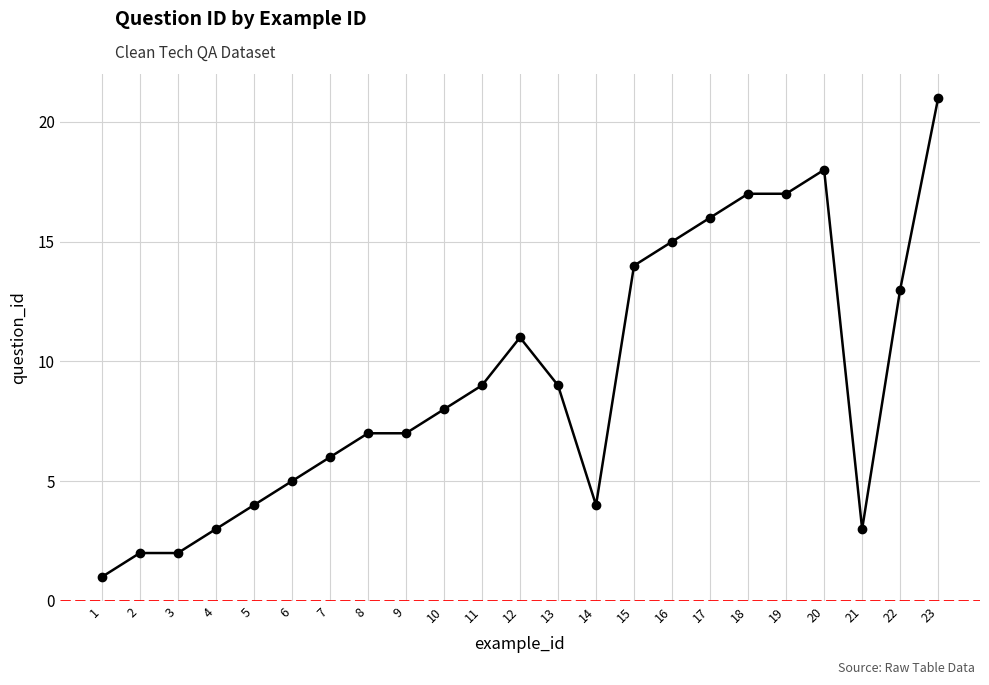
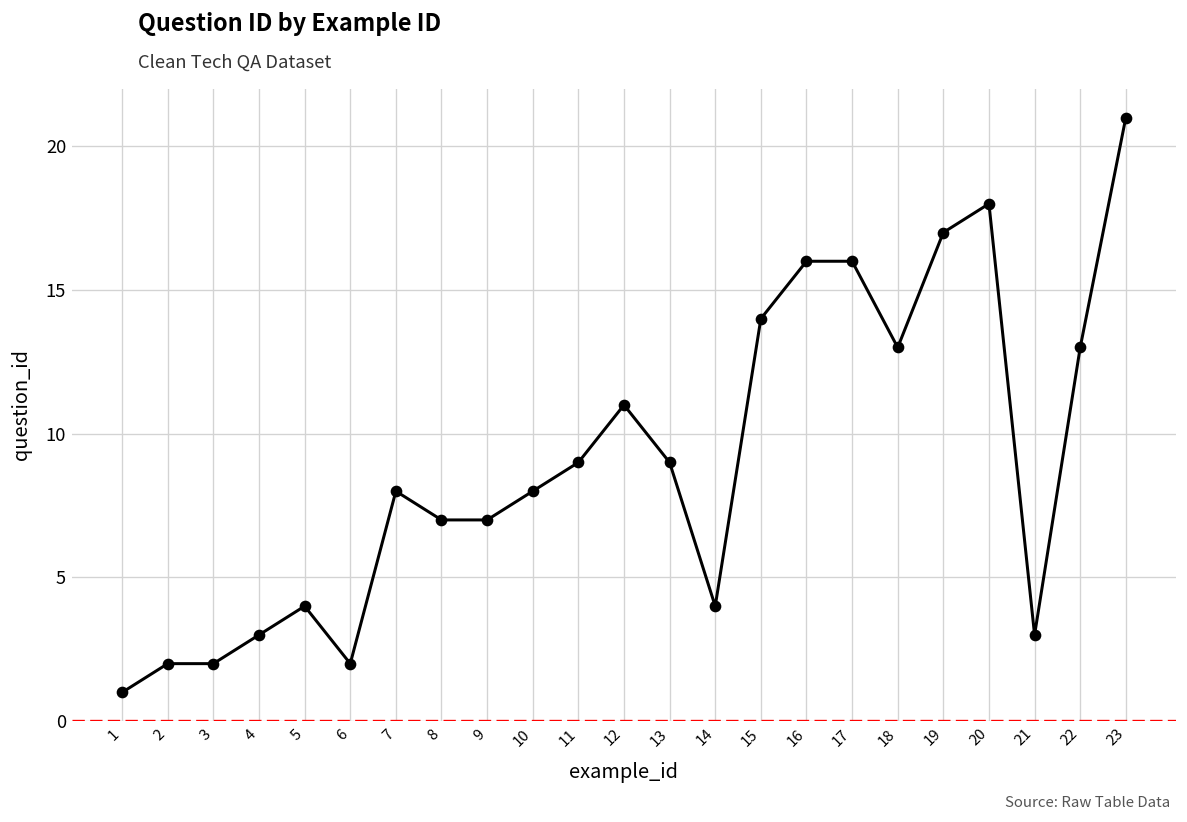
6: 5 -> 2
7: 6 -> 8
16: 15 -> 16
18: 17 -> 13
